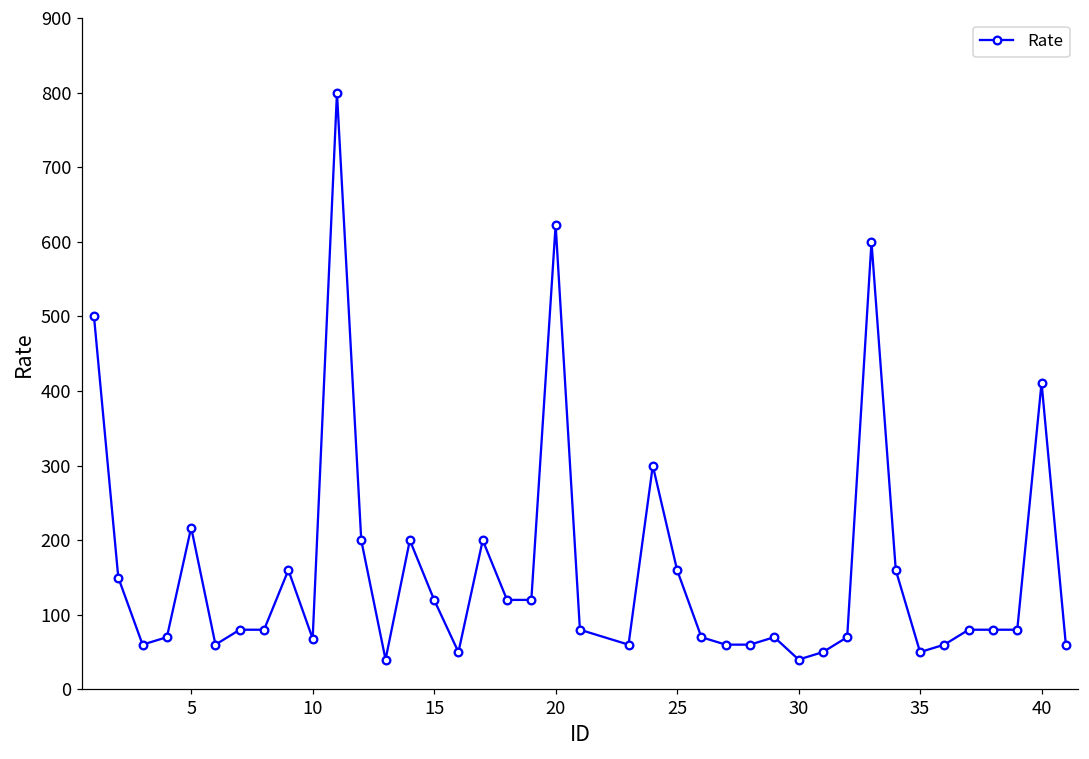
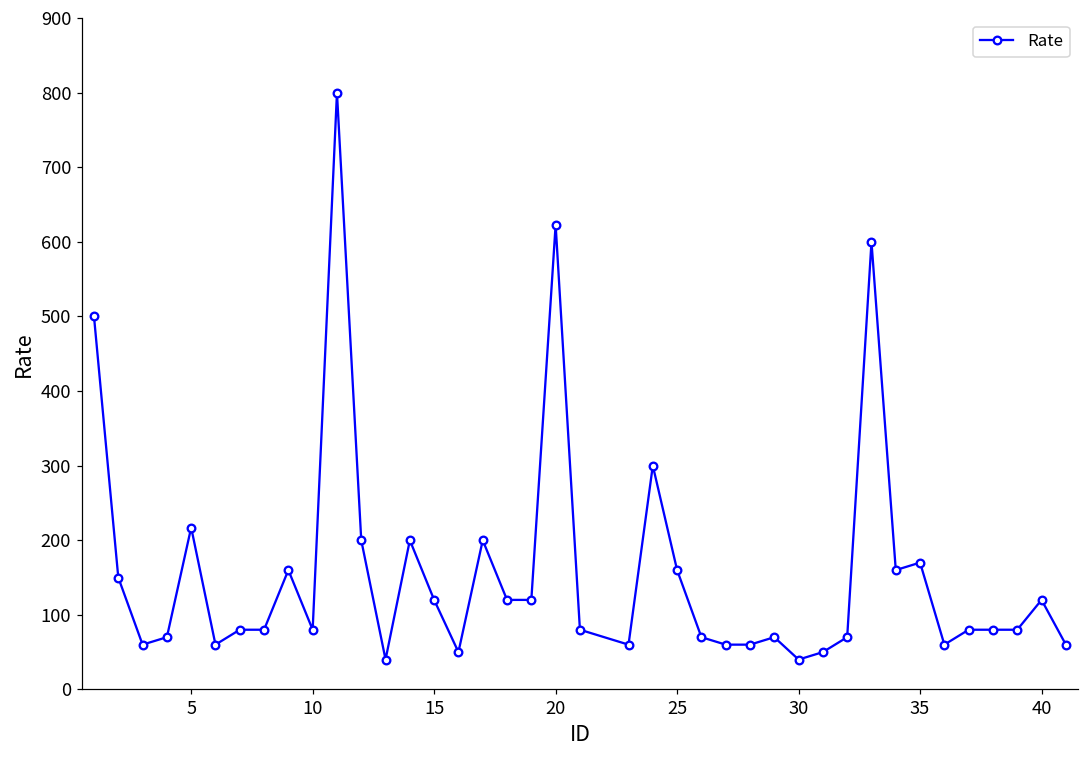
10: 70 -> 80
35: 50 -> 170
40: 410 -> 120
